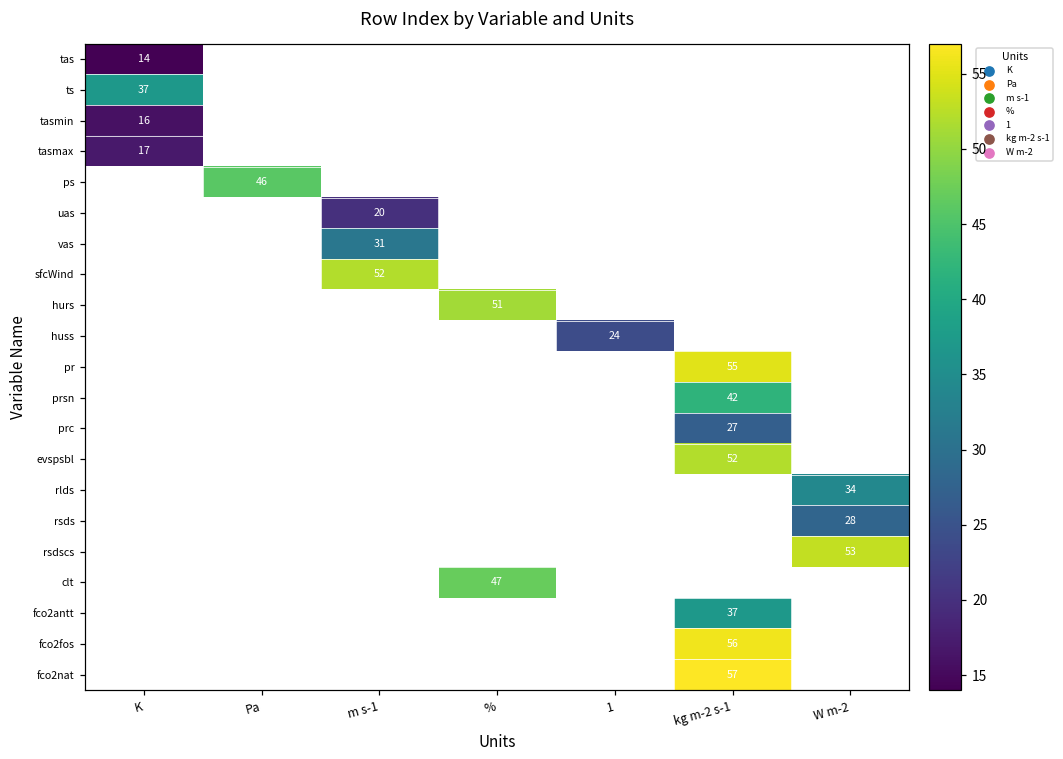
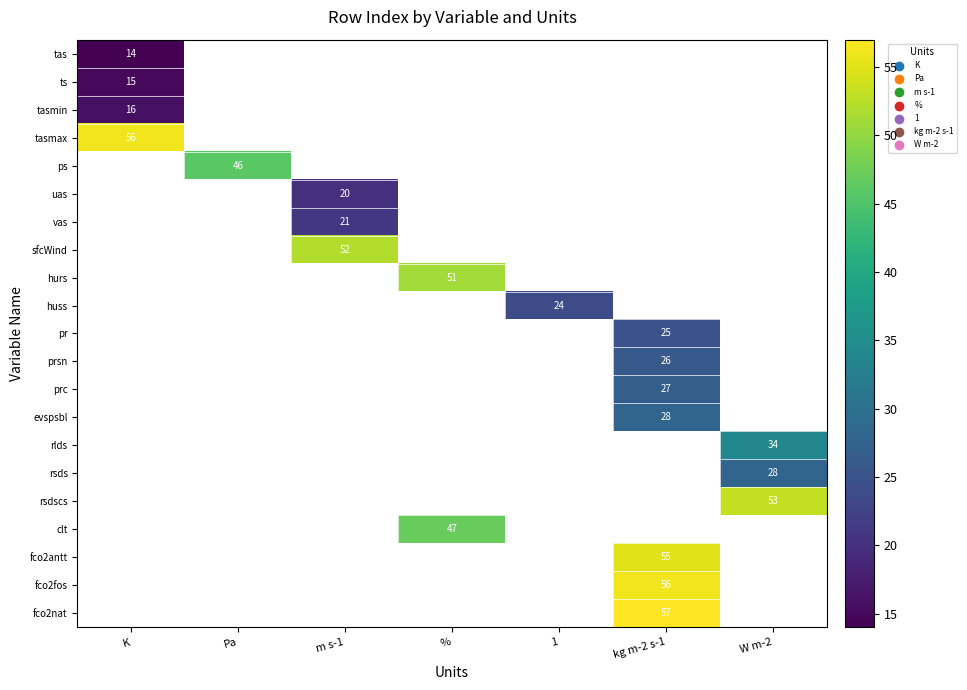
ts, K: 37 -> 15
tasmax, K: 17 -> 56
vas, m s-1: 31 -> 21
pr, kg m-2 s-1: 55 -> 25
prsn, kg m-2 s-1: 42 -> 26
evspsbl, kg m-2 s-1: 52 -> 28
fco2antt, kg m-2 s-1: 37 -> 55
